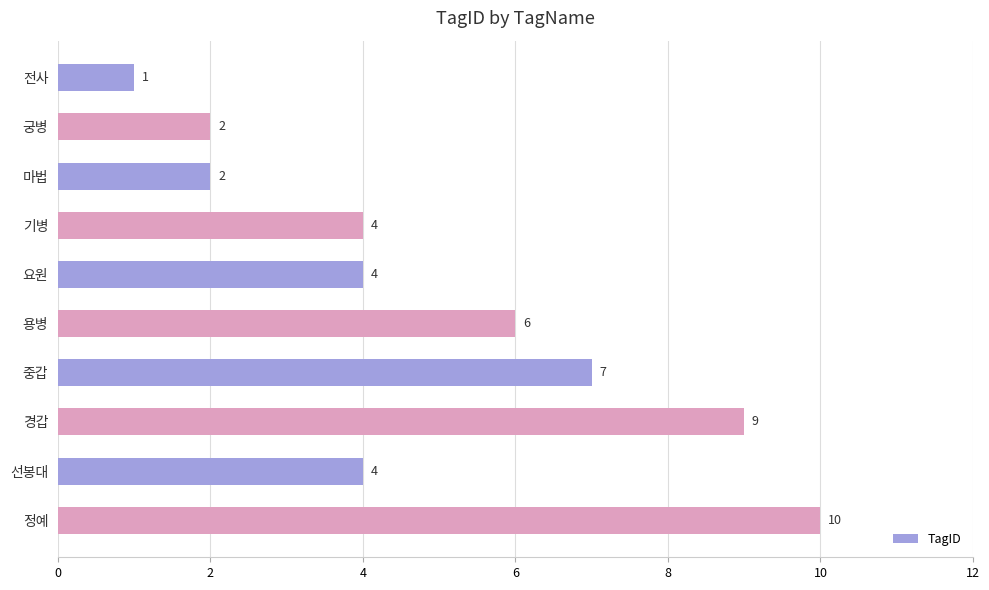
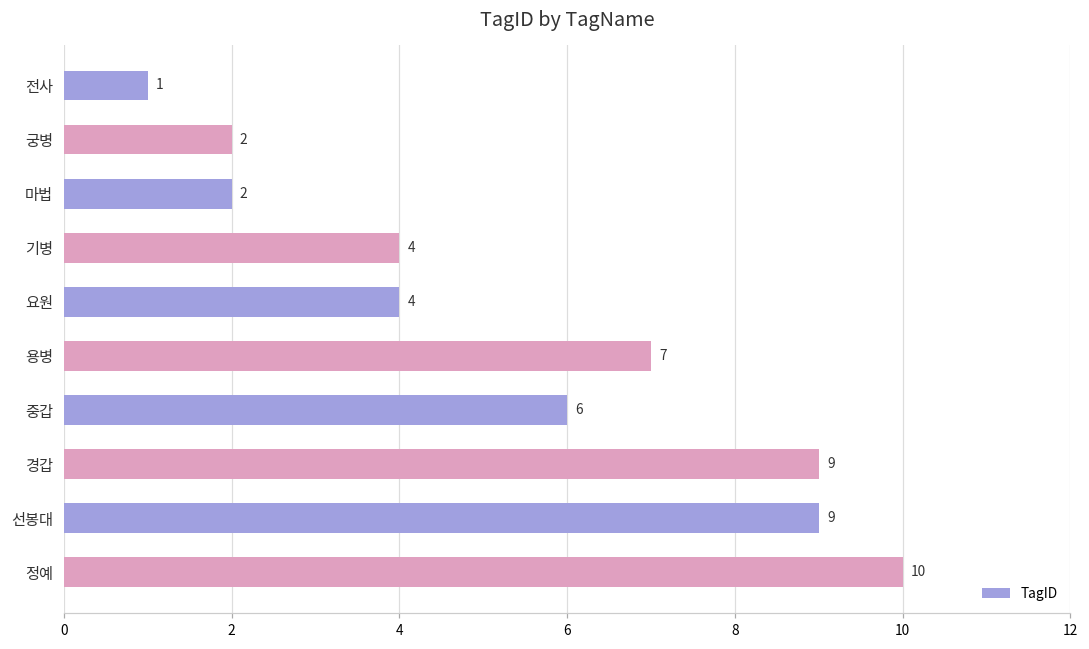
용병: 6 -> 7
중갑: 7 -> 6
선봉대: 4 -> 9
